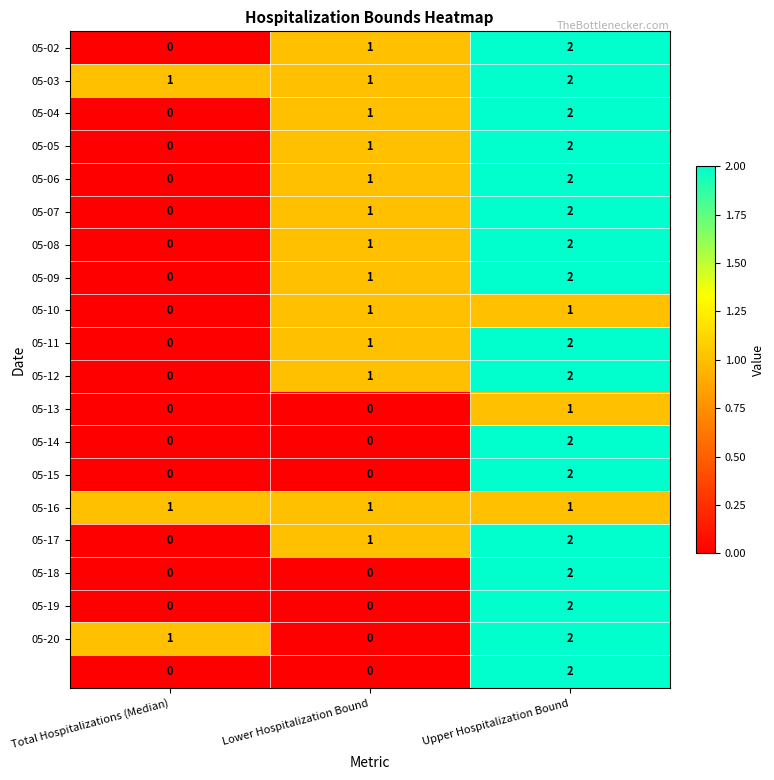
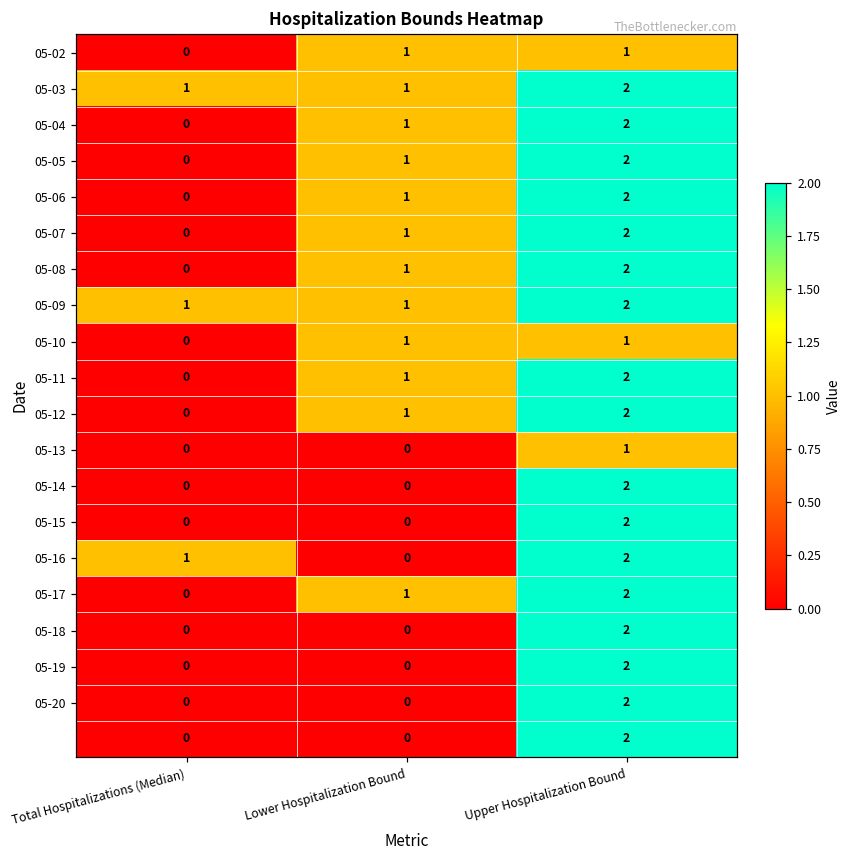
05-02, Upper Hospitalization Bound: 2 -> 1
05-09, Total Hospitalizations (Median): 0 -> 1
05-16, Lower Hospitalization Bound: 1 -> 0
05-16, Upper Hospitalization Bound: 1 -> 2
05-20, Total Hospitalizations (Median): 1 -> 0
